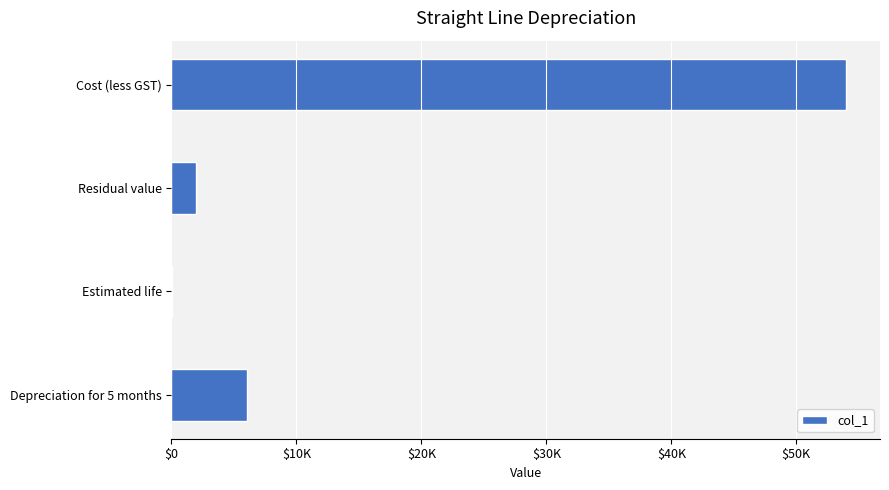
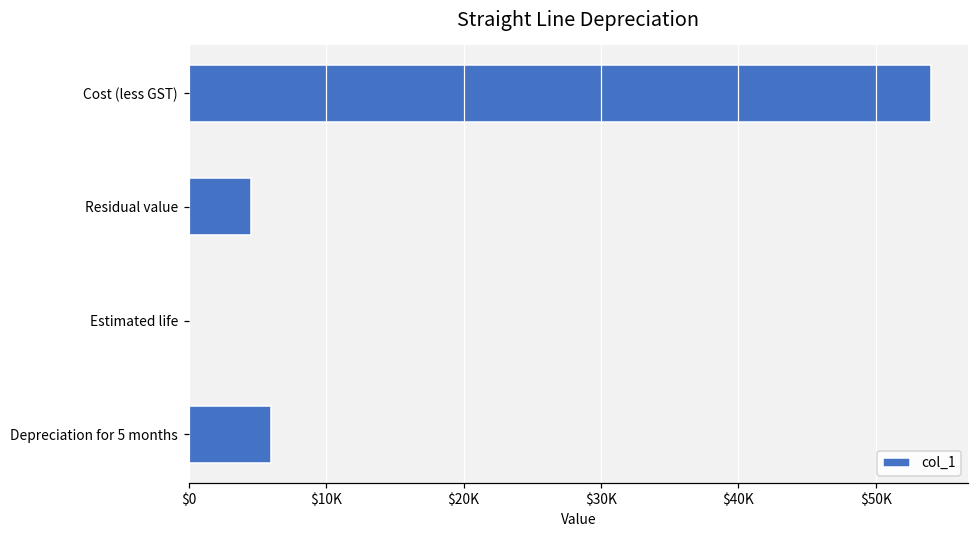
Residual value: $2000 -> $4500
